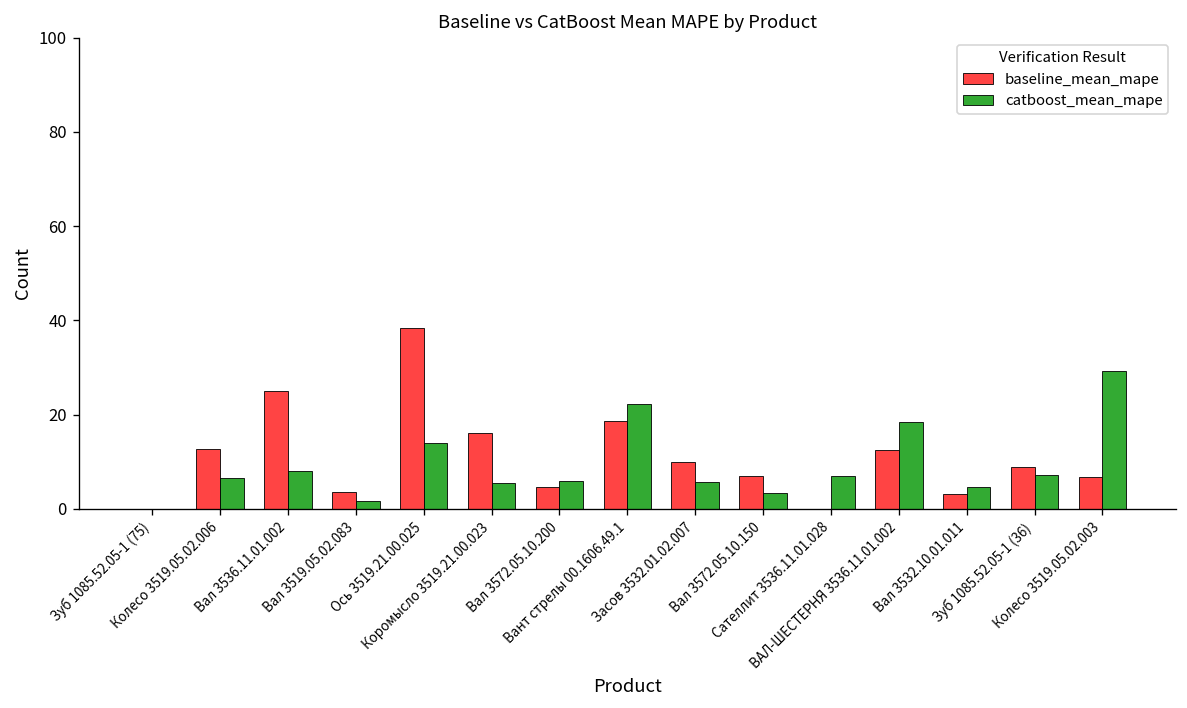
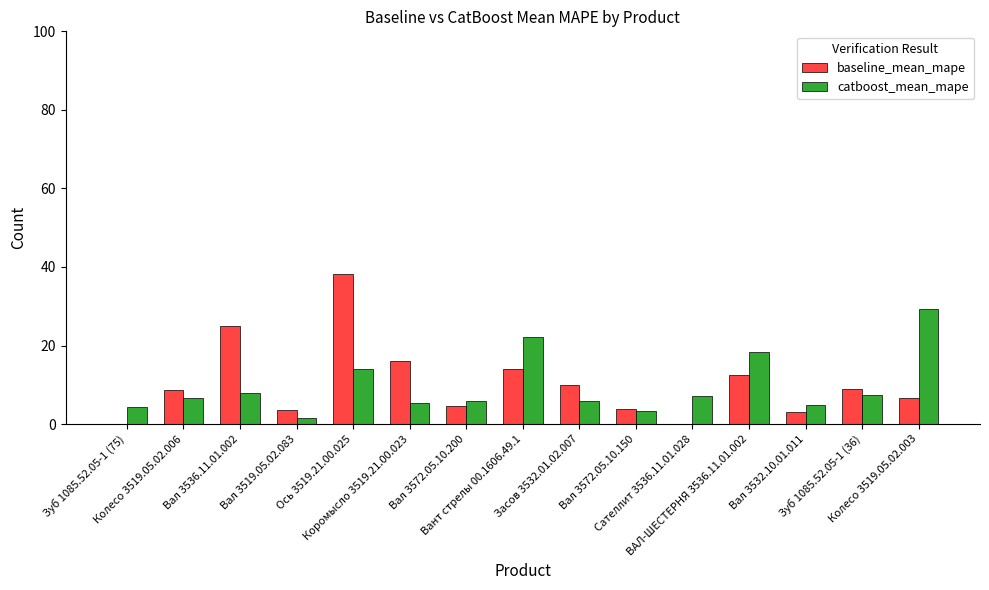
catboost_mean_mape, Зуб 1085.52.05-1 (75): 0 -> 4
baseline_mean_mape, Колесо 3519.05.02.006: 13 -> 9
baseline_mean_mape, Вант стрелы 00.1606.49.1: 19 -> 14
baseline_mean_mape, Вал 3572.05.10.150: 7 -> 4
